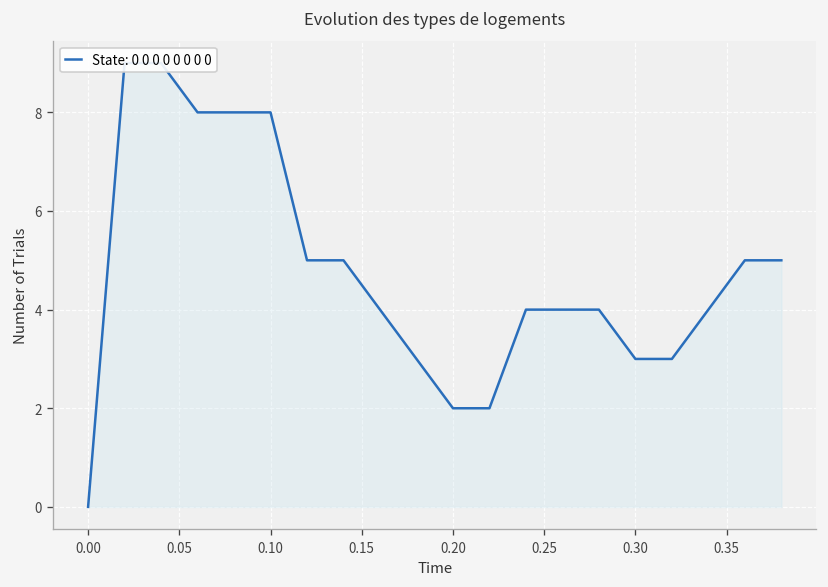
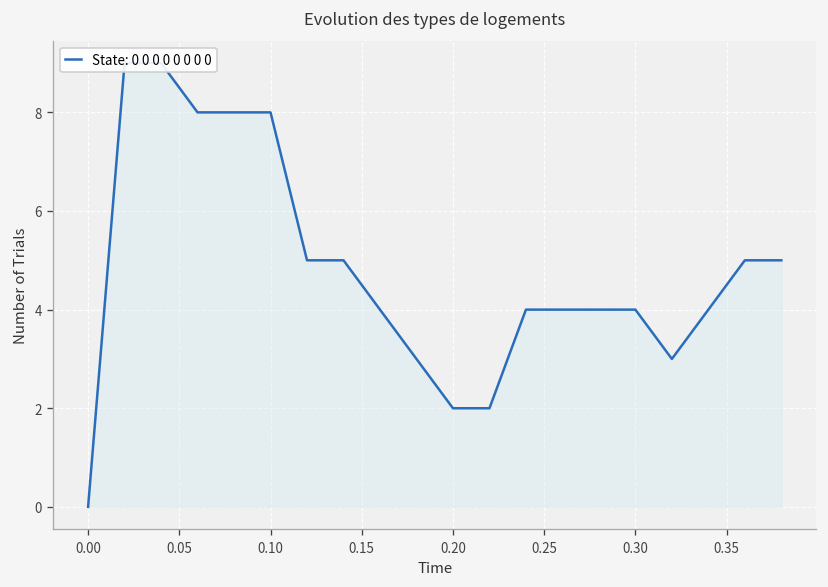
0.30: 3 -> 4
